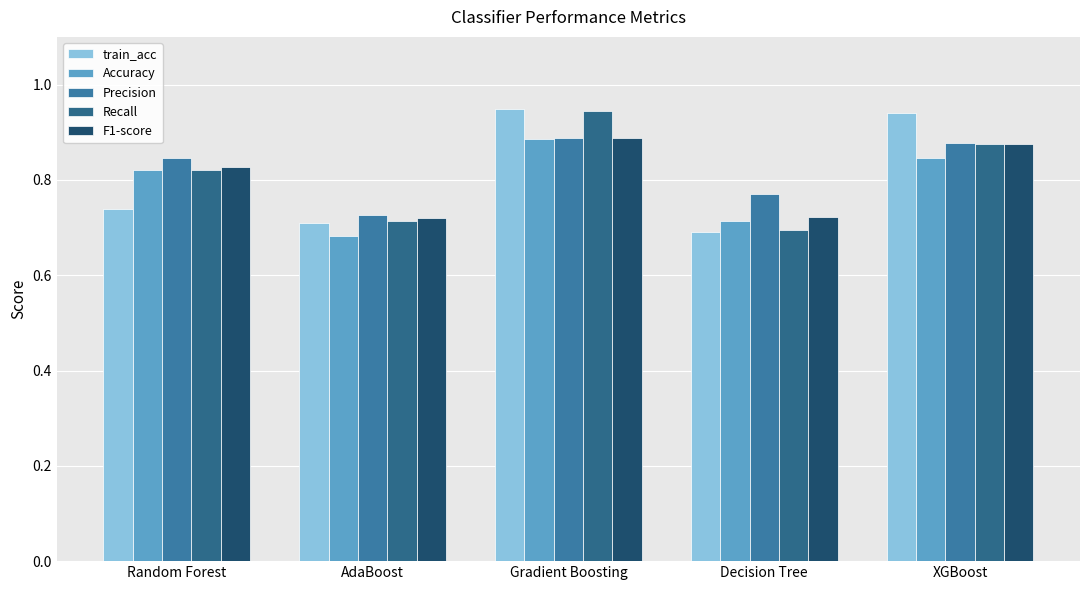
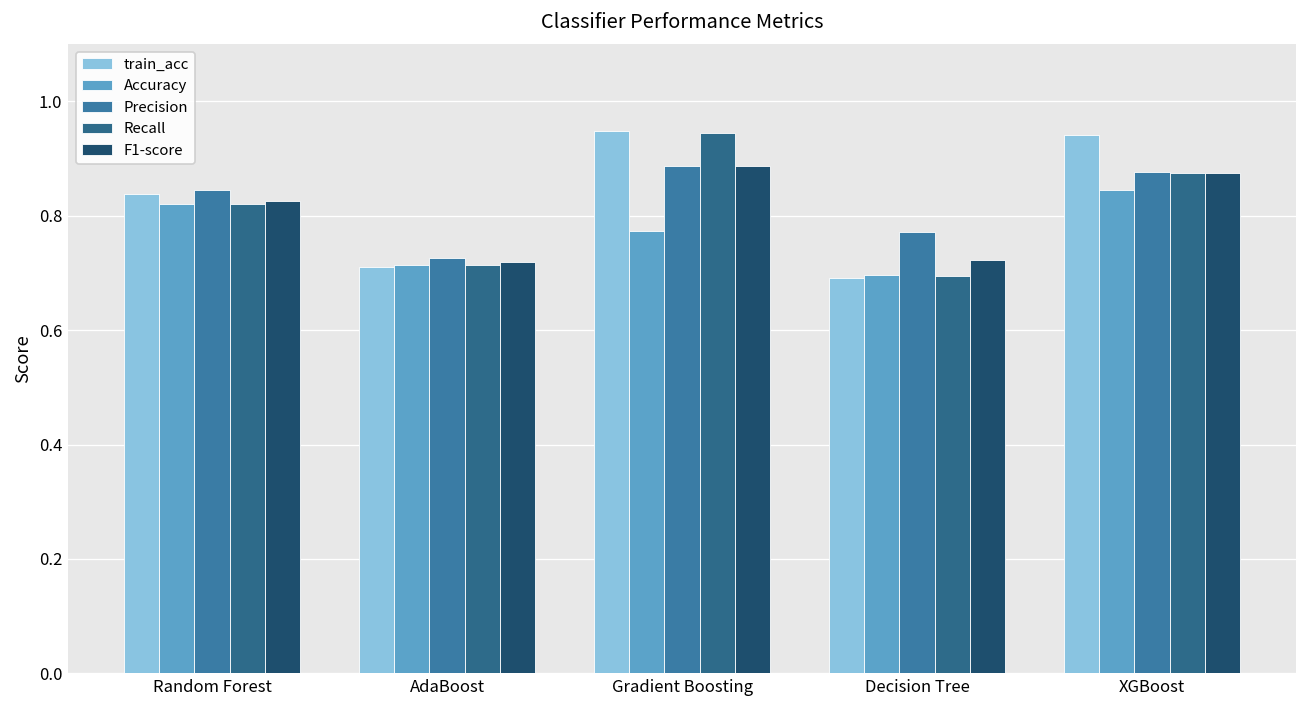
train_acc, Random Forest: 0.74 -> 0.84
Accuracy, AdaBoost: 0.68 -> 0.71
Accuracy, Gradient Boosting: 0.89 -> 0.77
Accuracy, Decision Tree: 0.71 -> 0.70
